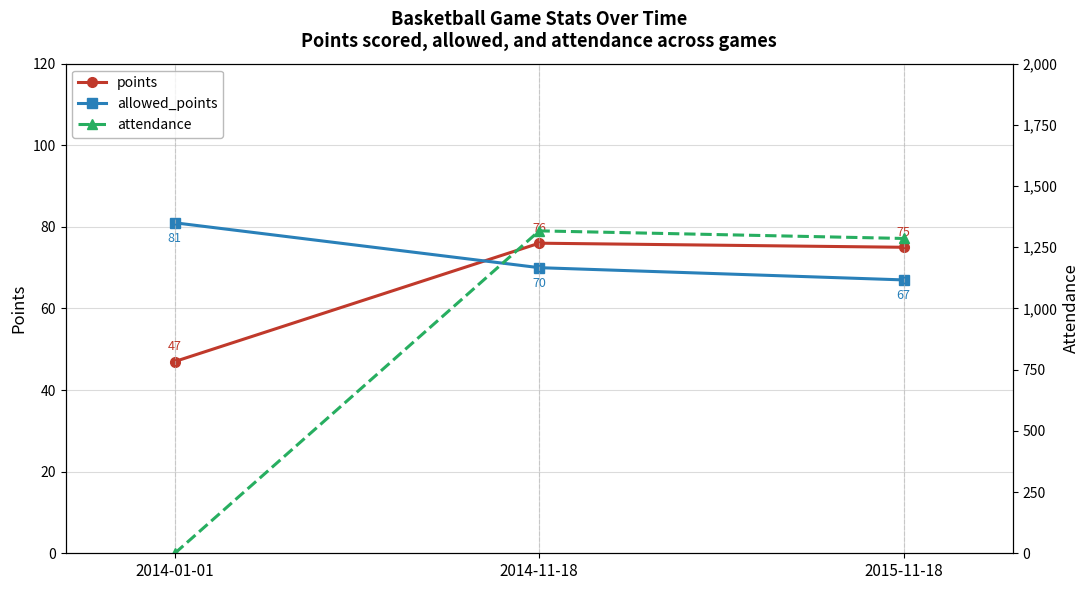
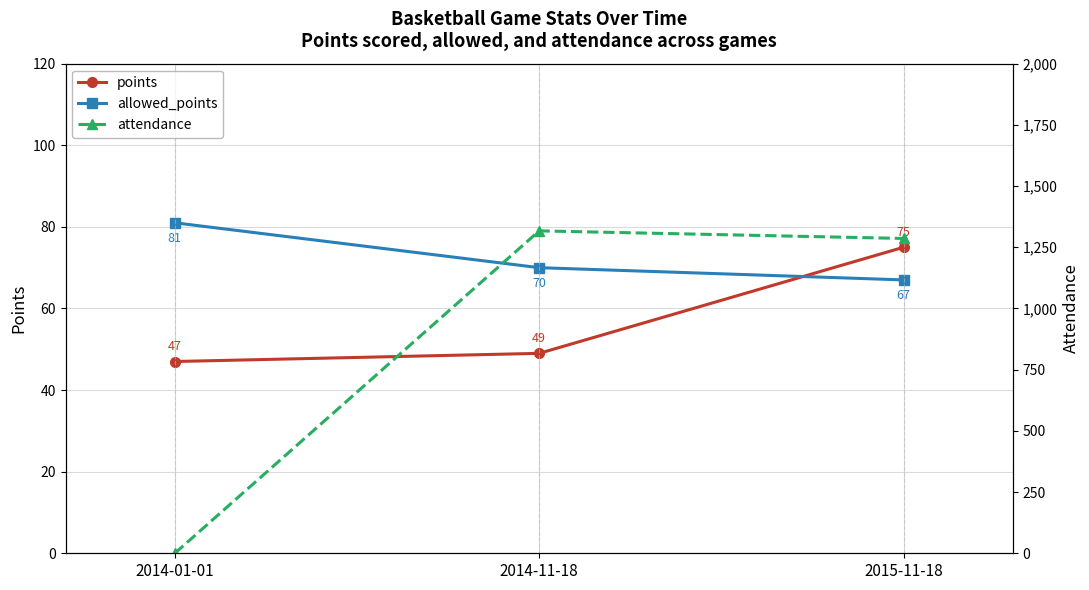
points, 2014-11-18: 76 -> 49
